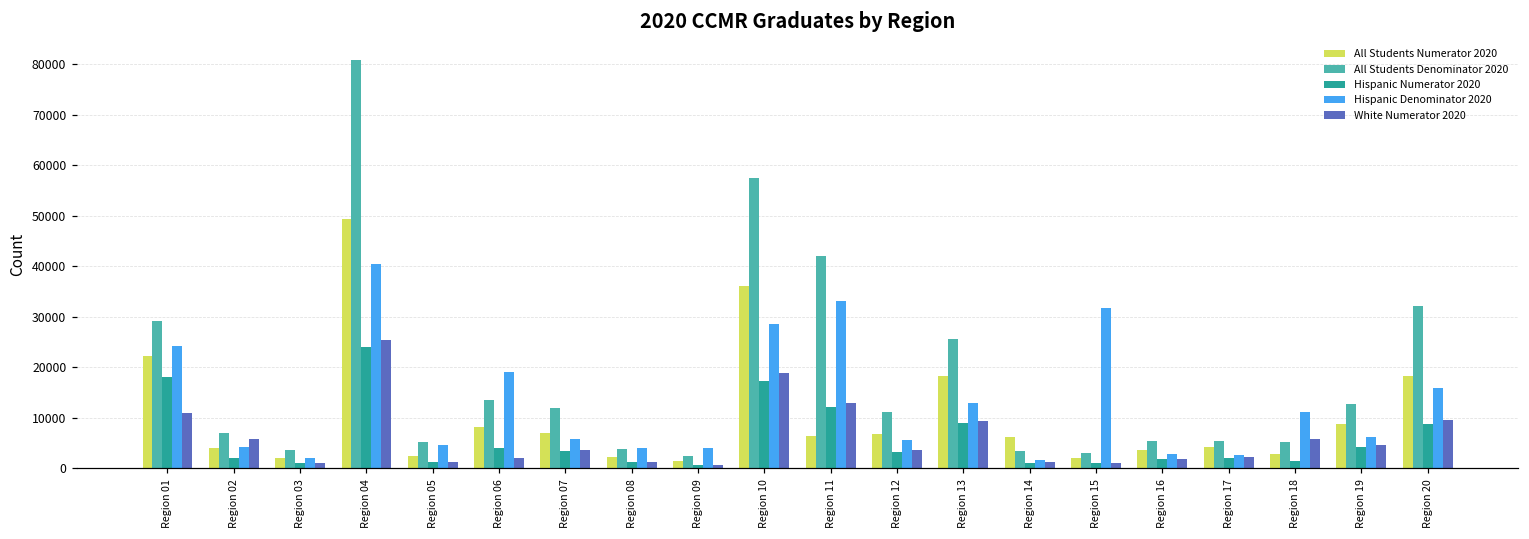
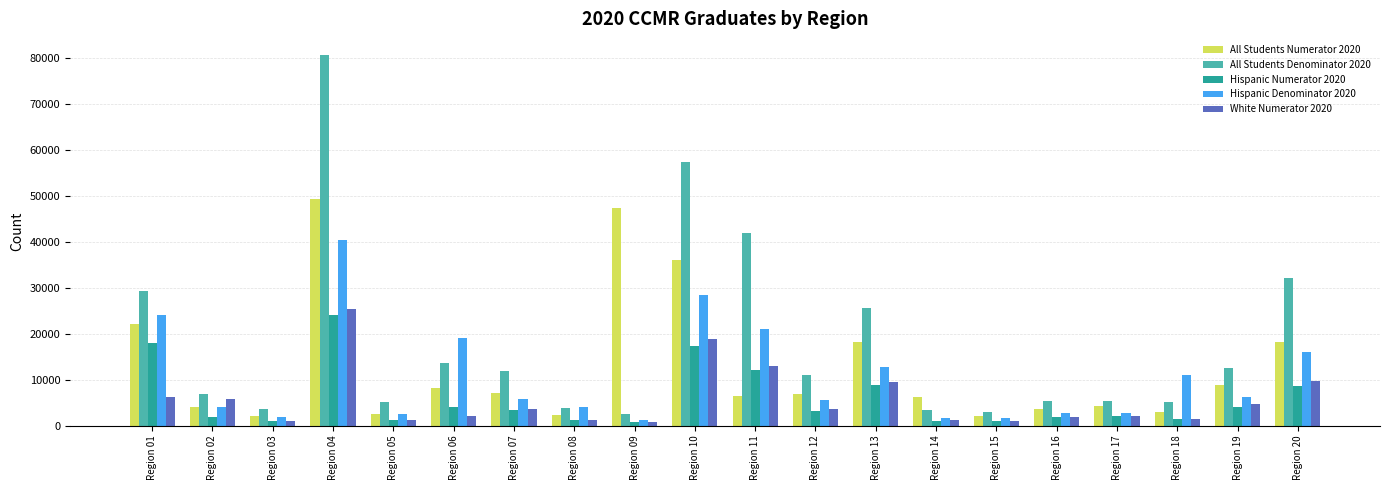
White Numerator 2020, Region 01: 11000 -> 6000
Hispanic Denominator 2020, Region 05: 4000 -> 3000
All Students Numerator 2020, Region 09: 1000 -> 47000
Hispanic Denominator 2020, Region 09: 4000 -> 1000
Hispanic Denominator 2020, Region 11: 33000 -> 21000
Hispanic Denominator 2020, Region 15: 32000 -> 2000
White Numerator 2020, Region 18: 6000 -> 1000
